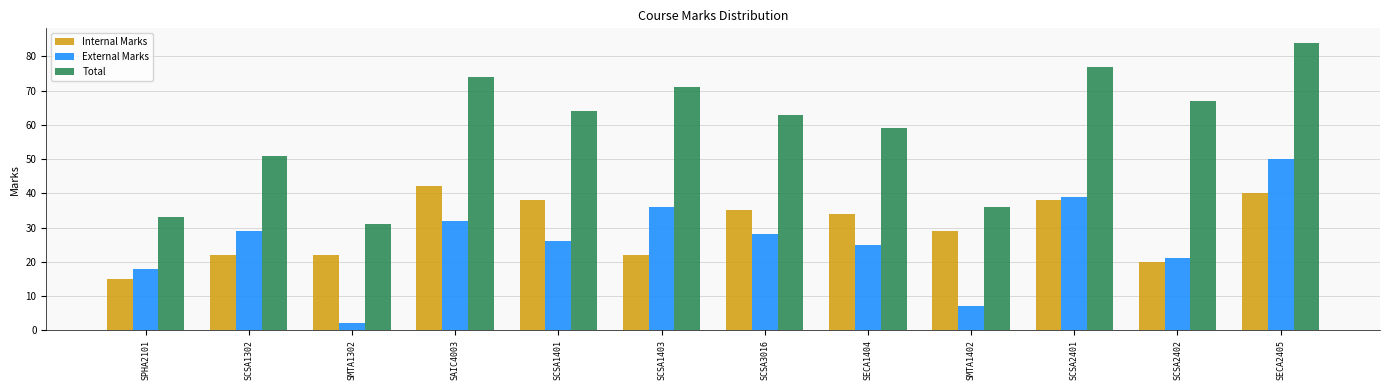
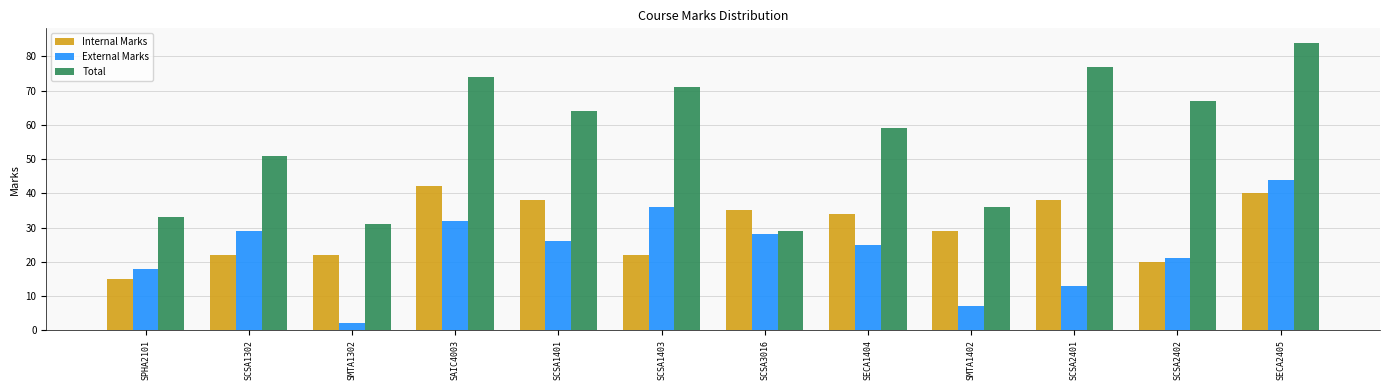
Total, SCSA3016: 63 -> 29
External Marks, SCSA2401: 39 -> 13
External Marks, SECA2405: 50 -> 44
